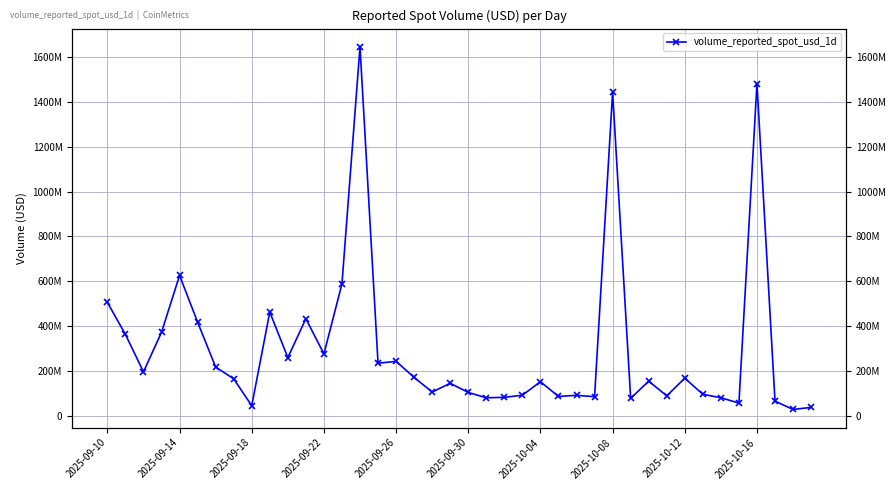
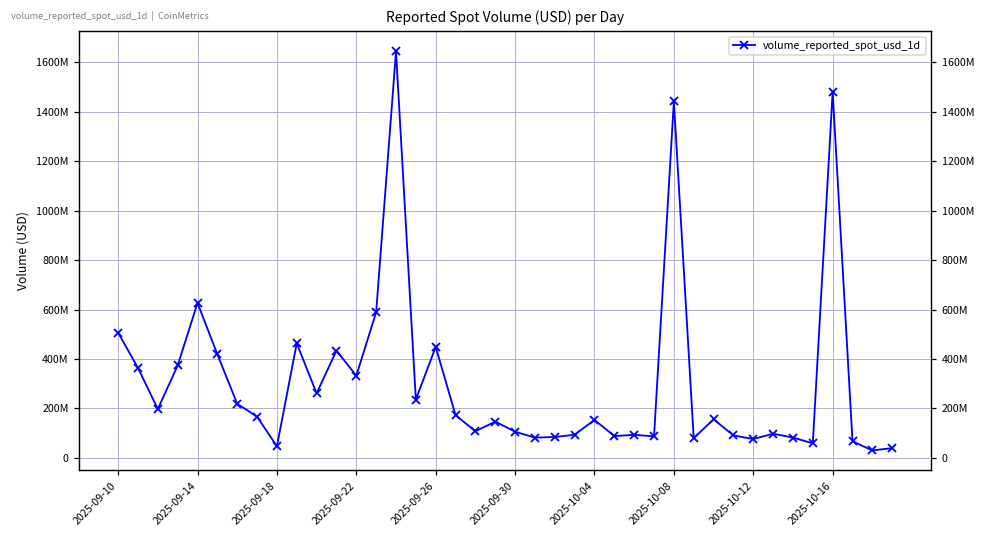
2025-09-22: 280000000 -> 330000000
2025-09-26: 240000000 -> 450000000
2025-10-12: 170000000 -> 80000000
